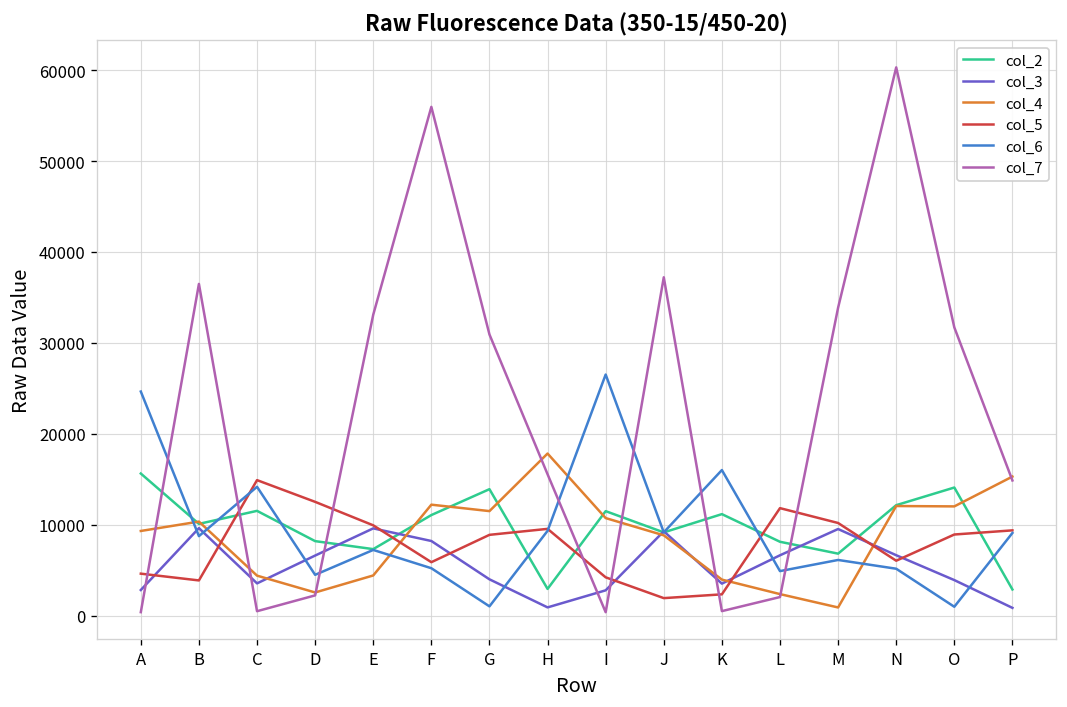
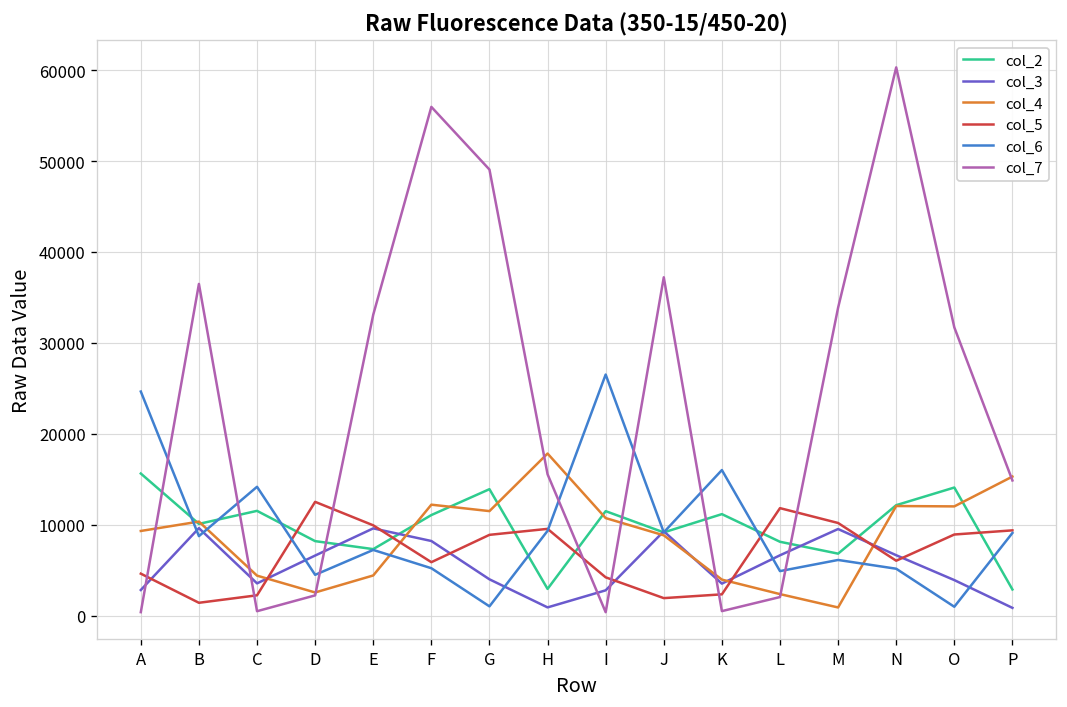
col_5, B: 4000 -> 1000
col_5, C: 15000 -> 2000
col_7, G: 31000 -> 49000
